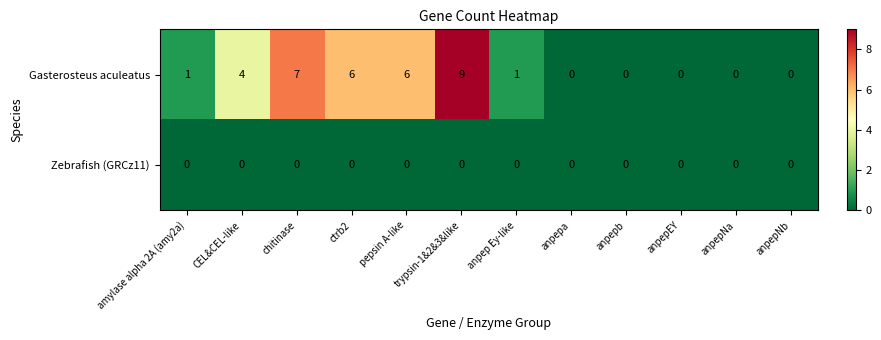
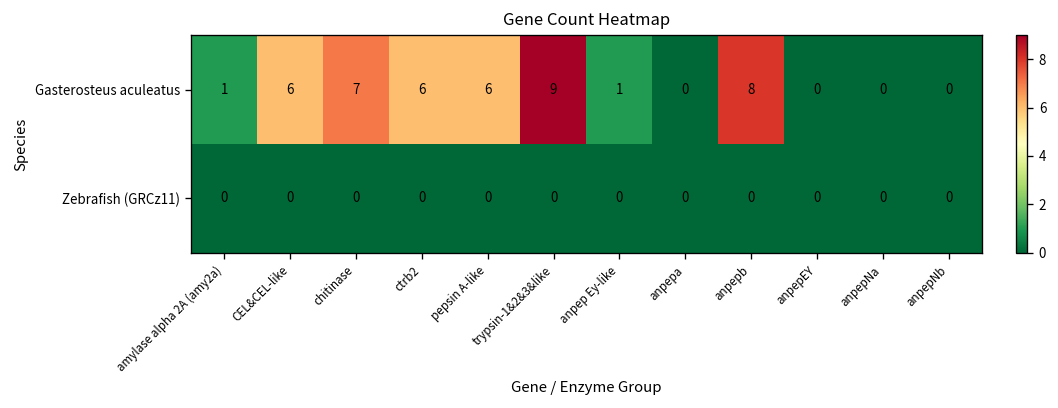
Gasterosteus aculeatus, CEL&CEL-like: 4 -> 6
Gasterosteus aculeatus, anpepb: 0 -> 8
